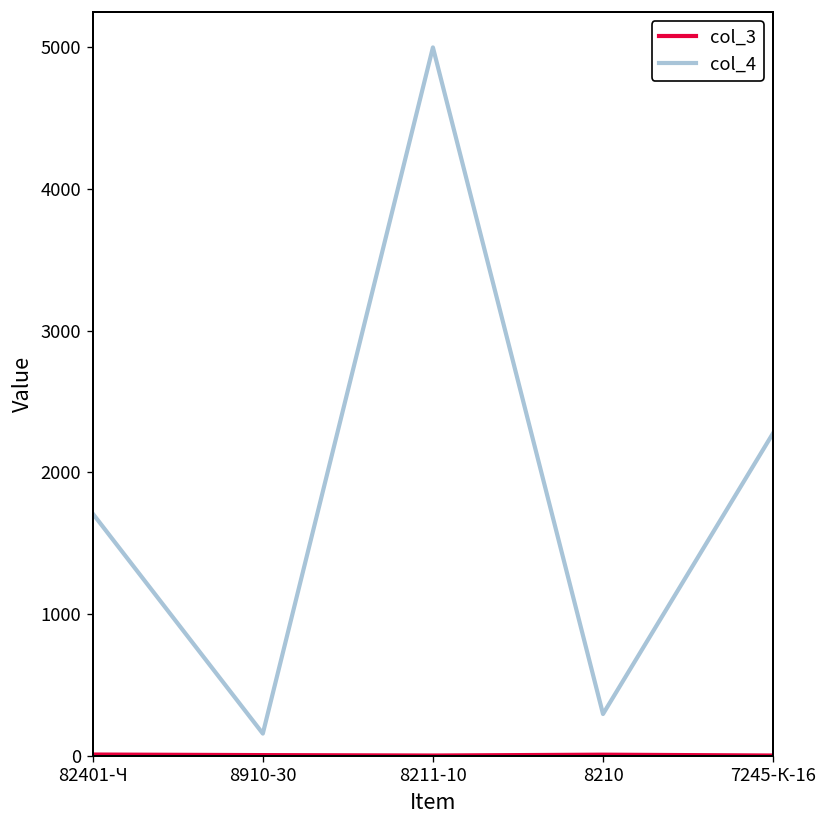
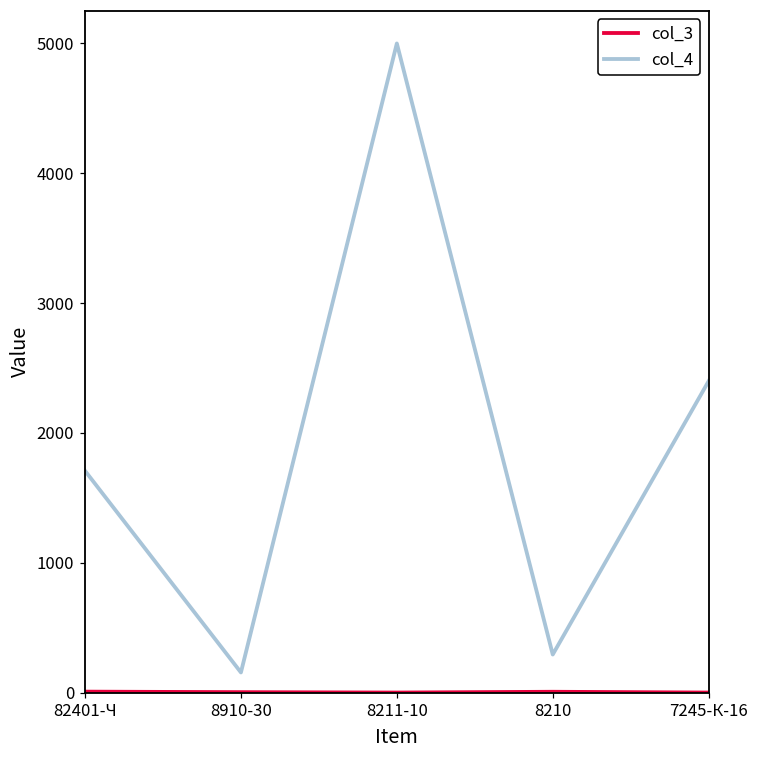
col_4, 7245-К-16: 2280 -> 2400
